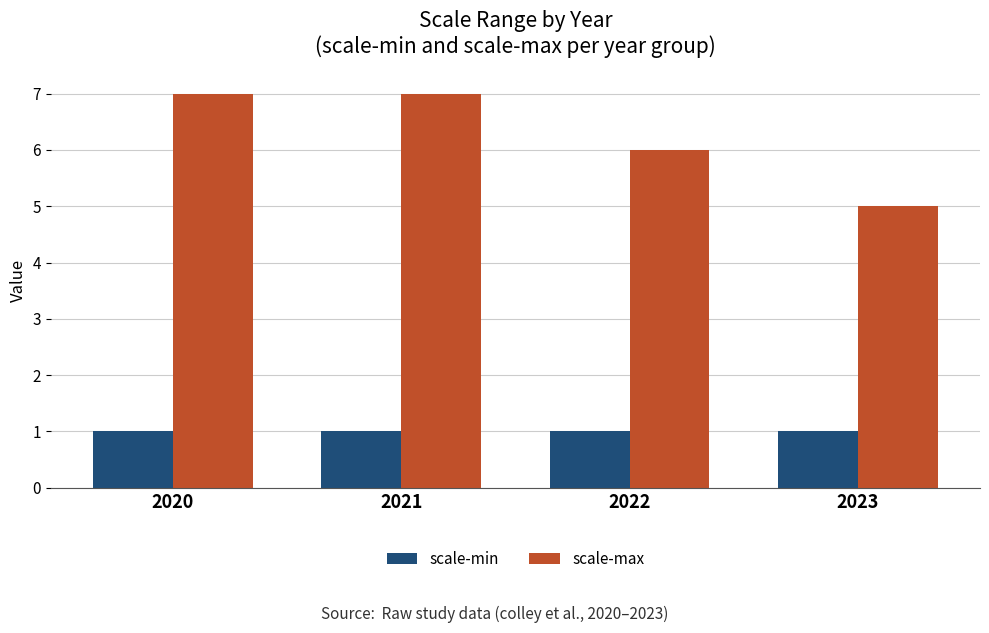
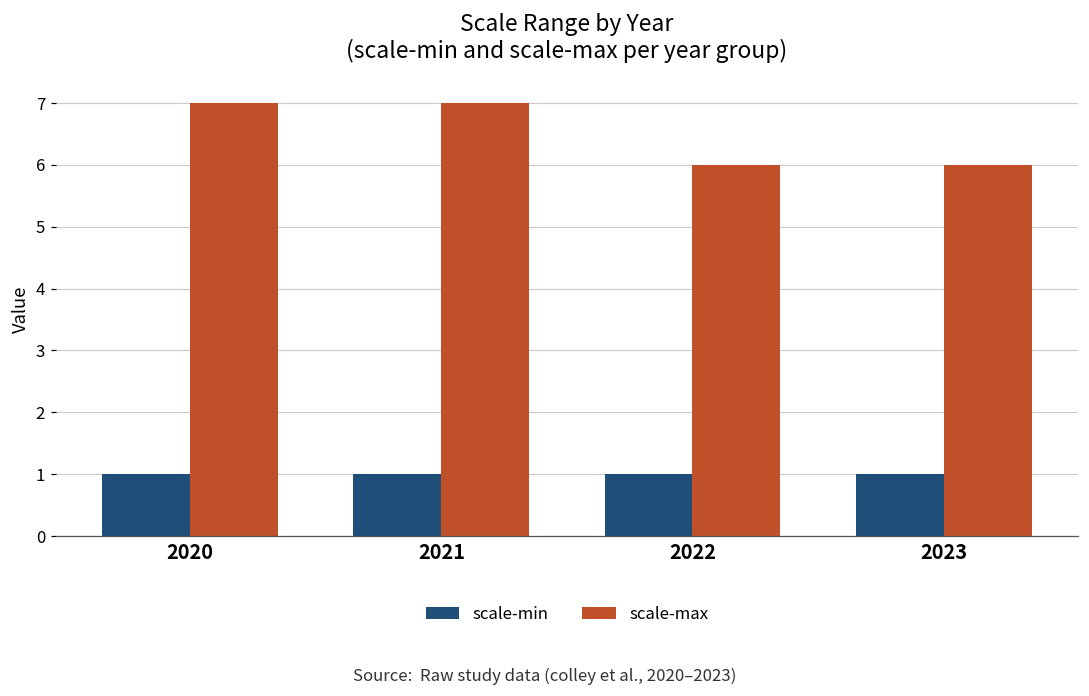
scale-max, 2023: 5 -> 6
